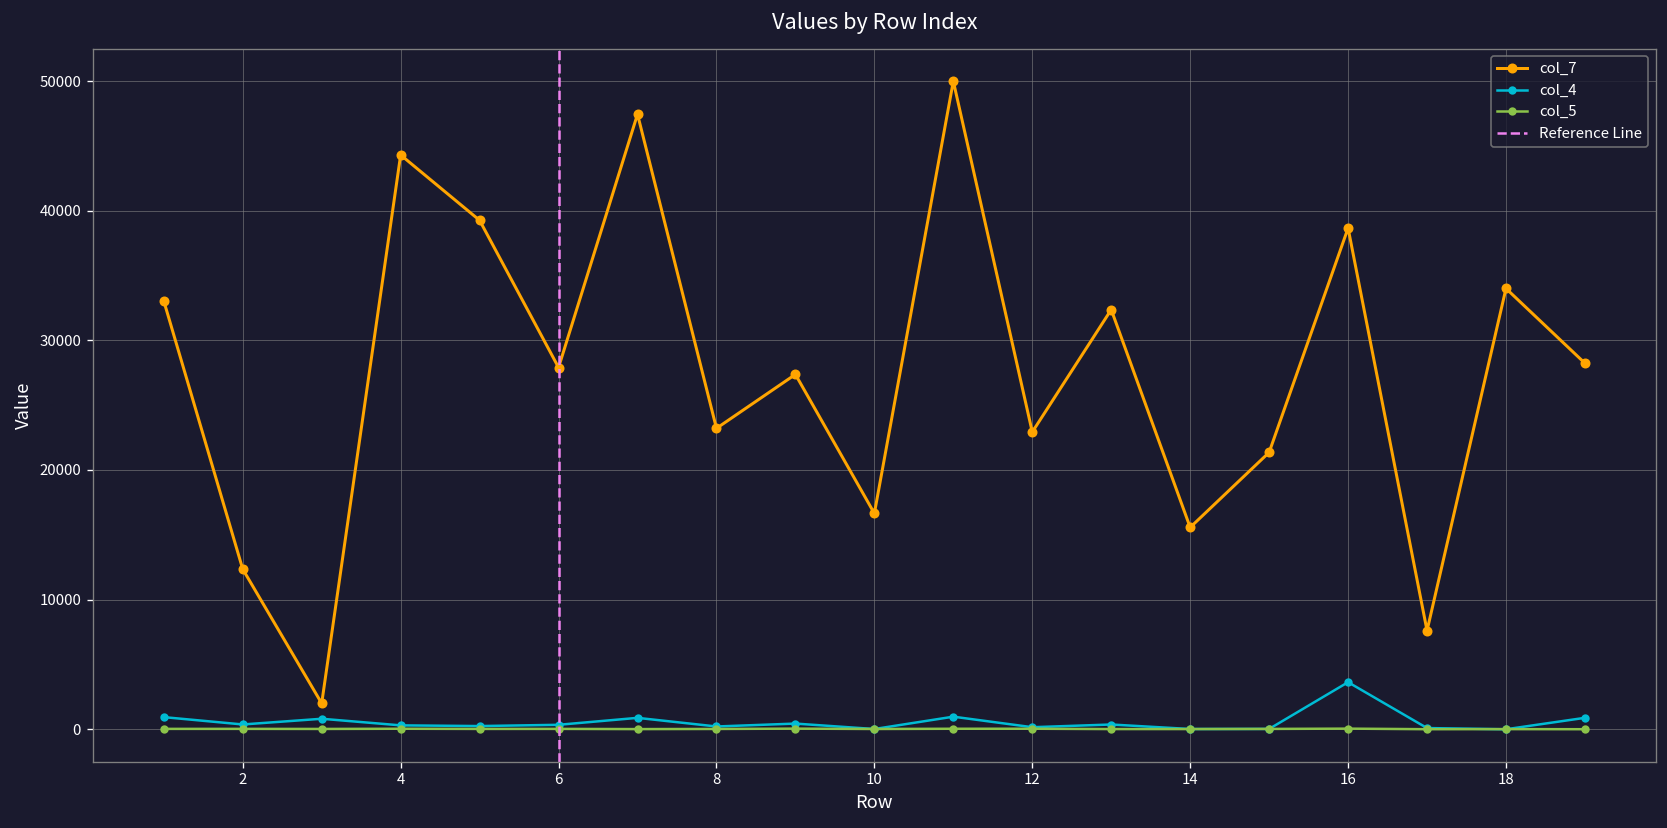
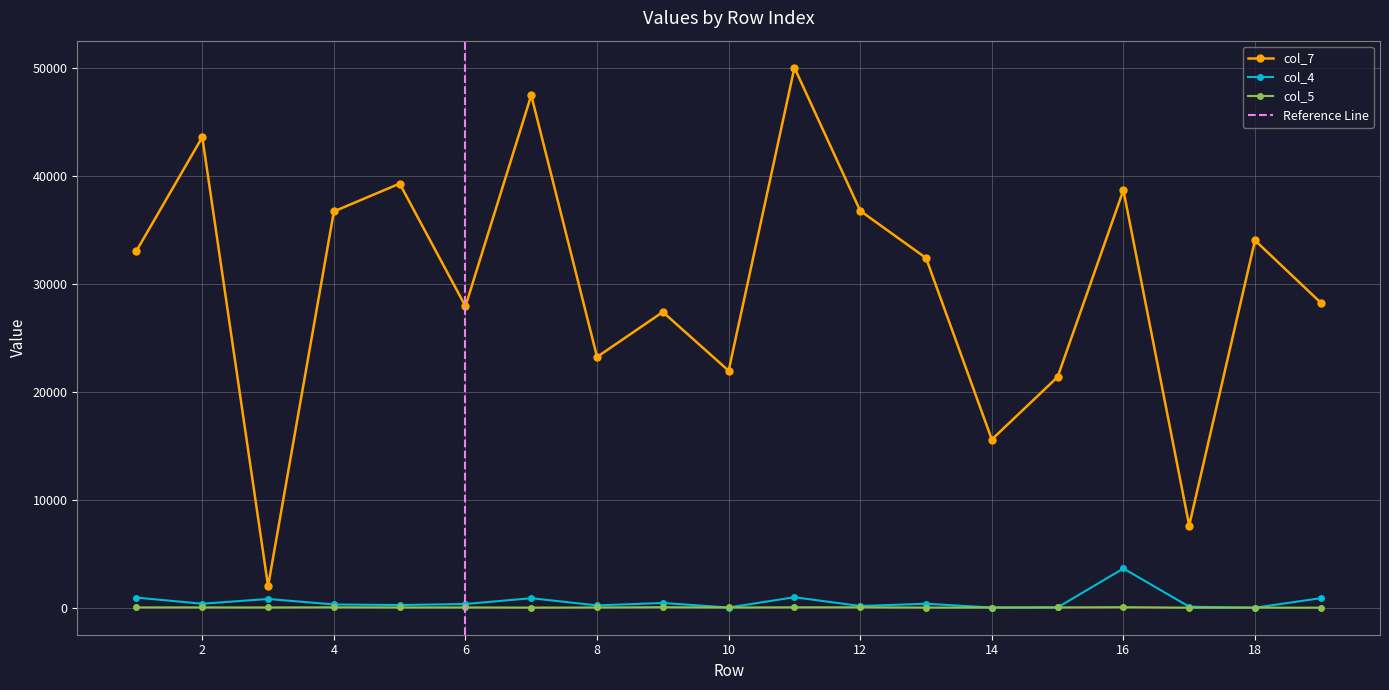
col_7, 2: 12400 -> 43600
col_7, 4: 44300 -> 36700
col_7, 10: 16700 -> 21900
col_7, 12: 22900 -> 36700
